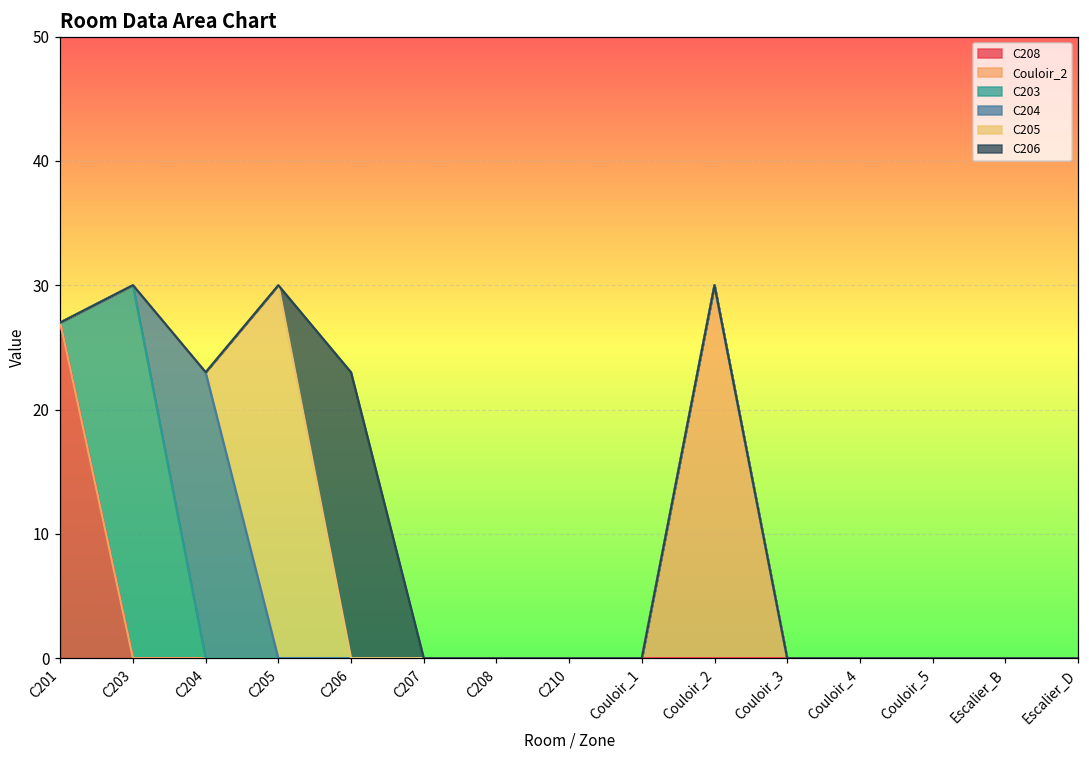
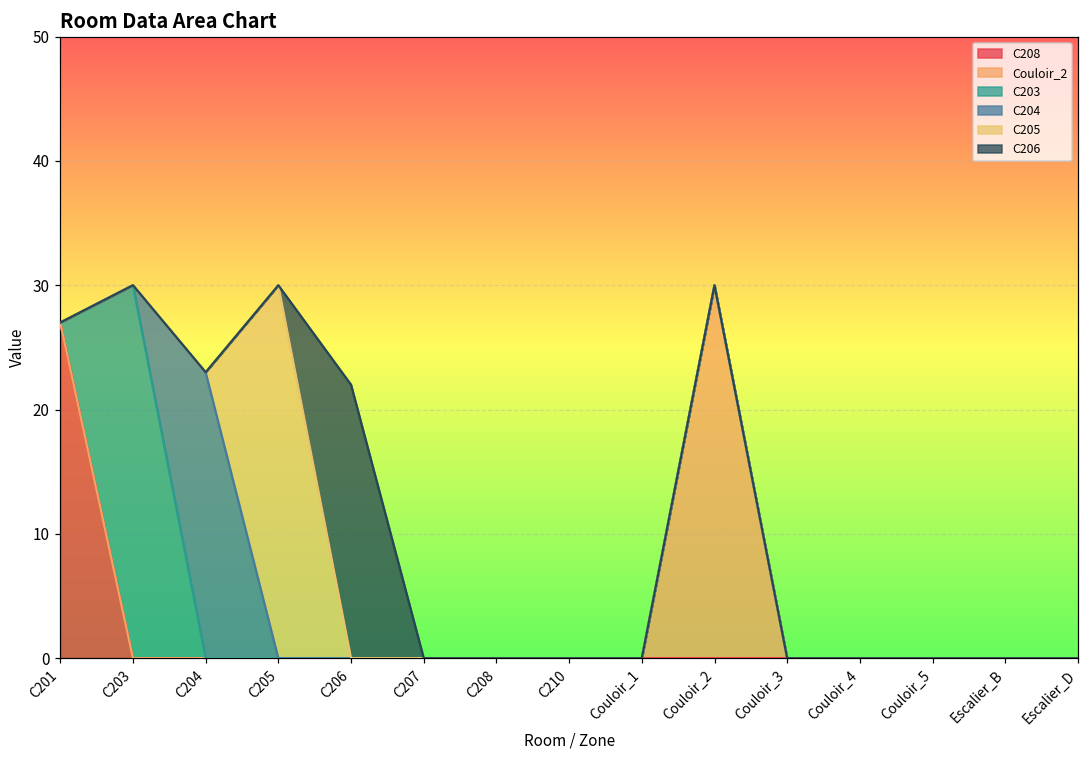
C206, C206: 23 -> 22
